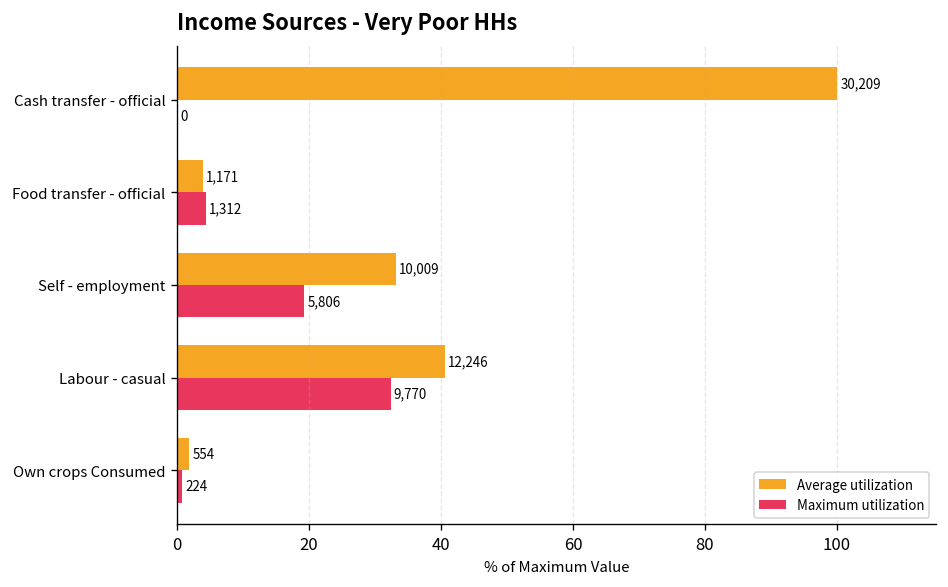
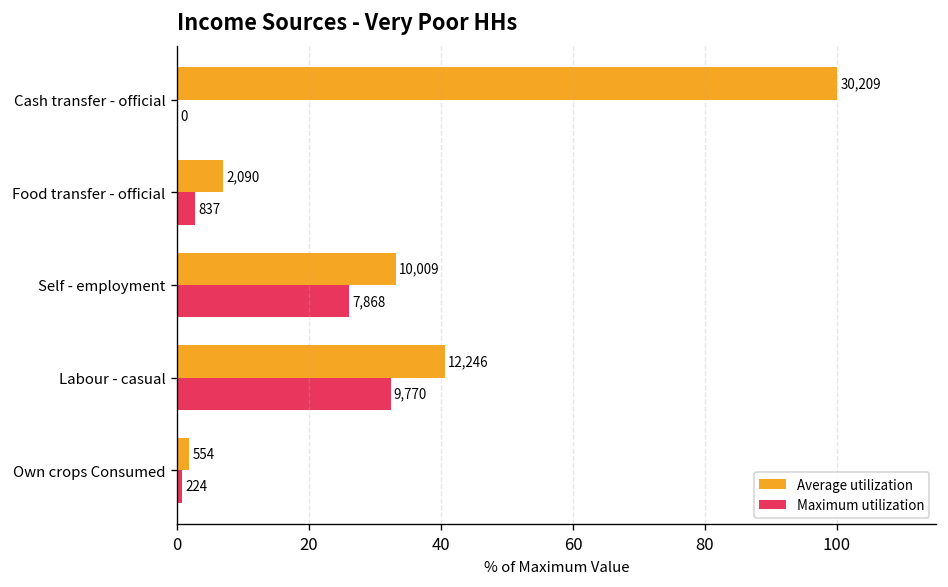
Average utilization, Food transfer - official: 1,171 -> 2,090
Maximum utilization, Food transfer - official: 1,312 -> 837
Maximum utilization, Self - employment: 5,806 -> 7,868
